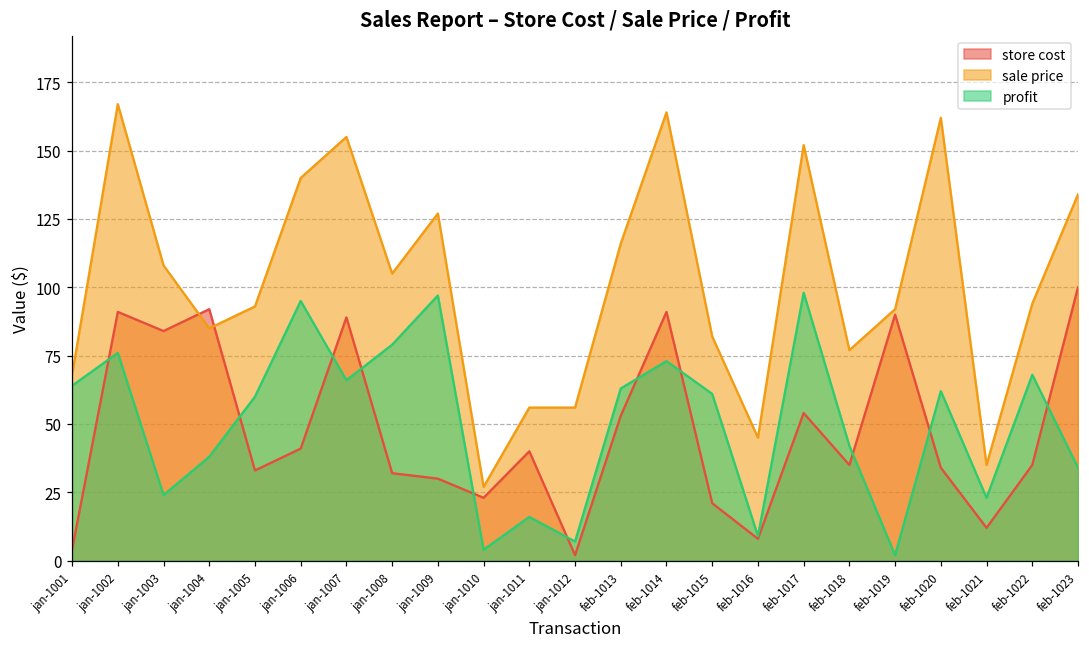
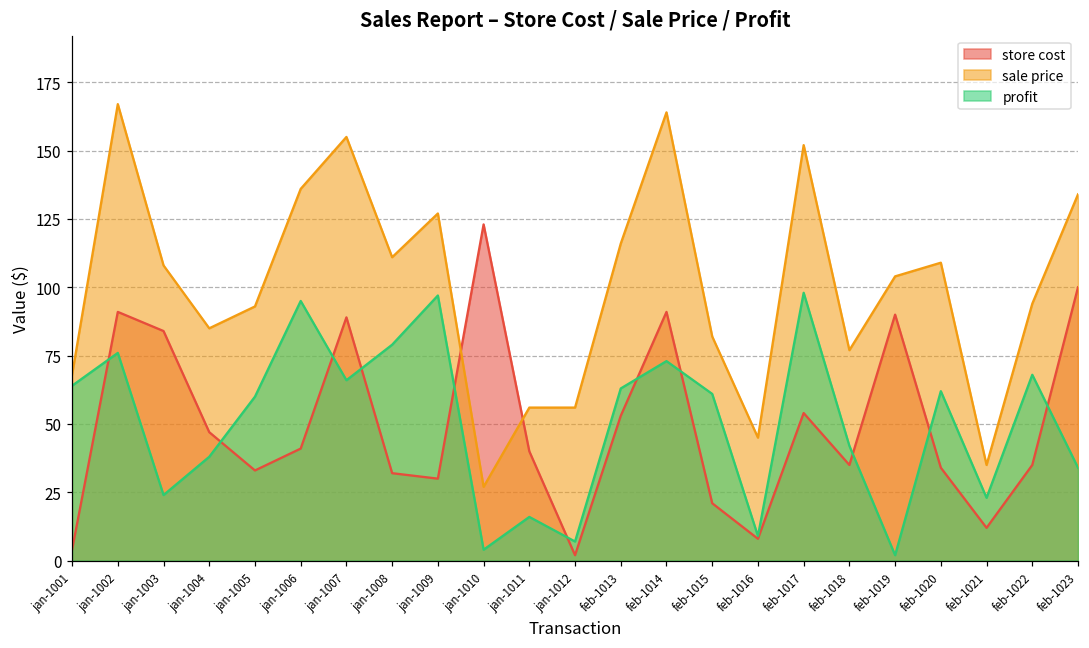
store cost, jan-1004: 92 -> 47
sale price, jan-1006: 140 -> 136
sale price, jan-1008: 105 -> 111
store cost, jan-1010: 23 -> 123
sale price, feb-1019: 92 -> 104
sale price, feb-1020: 162 -> 109
